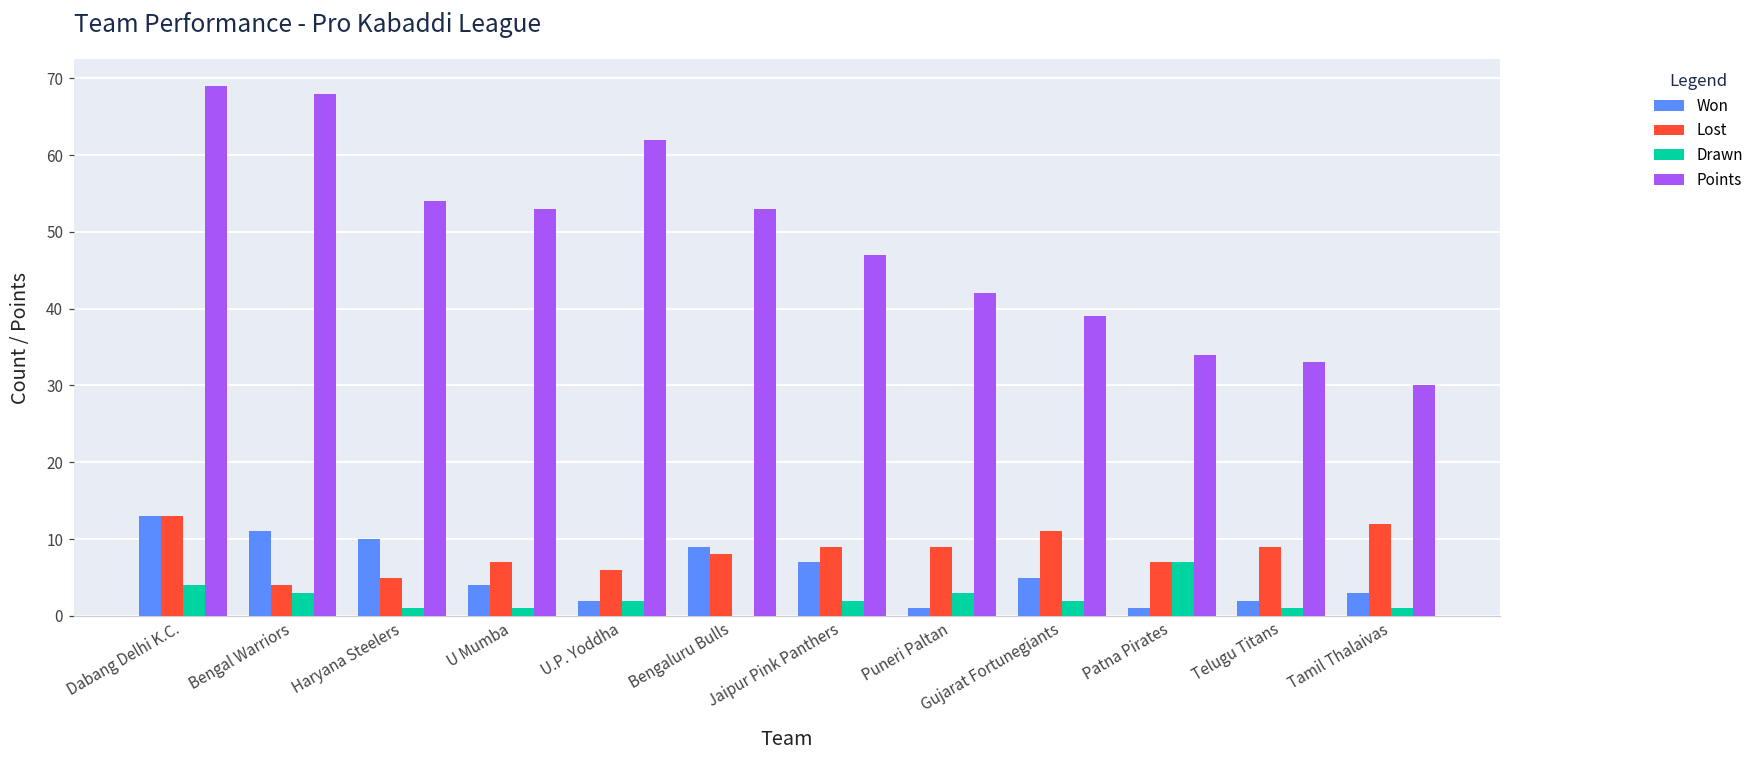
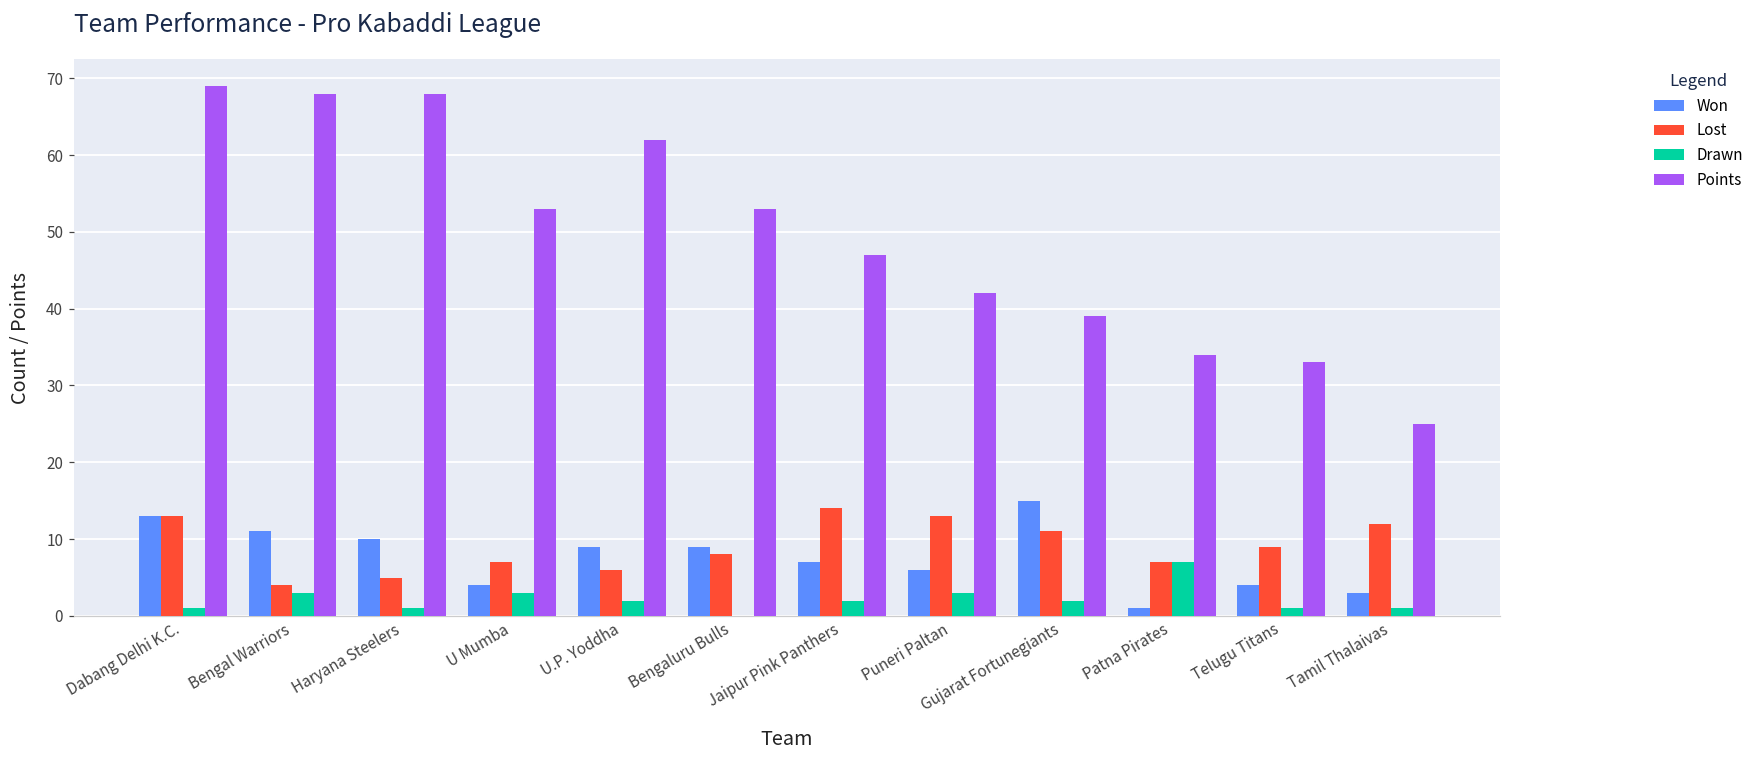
Drawn, Dabang Delhi K.C.: 4 -> 1
Points, Haryana Steelers: 54 -> 68
Drawn, U Mumba: 1 -> 3
Won, U.P. Yoddha: 2 -> 9
Lost, Jaipur Pink Panthers: 9 -> 14
Won, Puneri Paltan: 1 -> 6
Lost, Puneri Paltan: 9 -> 13
Won, Gujarat Fortunegiants: 5 -> 15
Won, Telugu Titans: 2 -> 4
Points, Tamil Thalaivas: 30 -> 25
